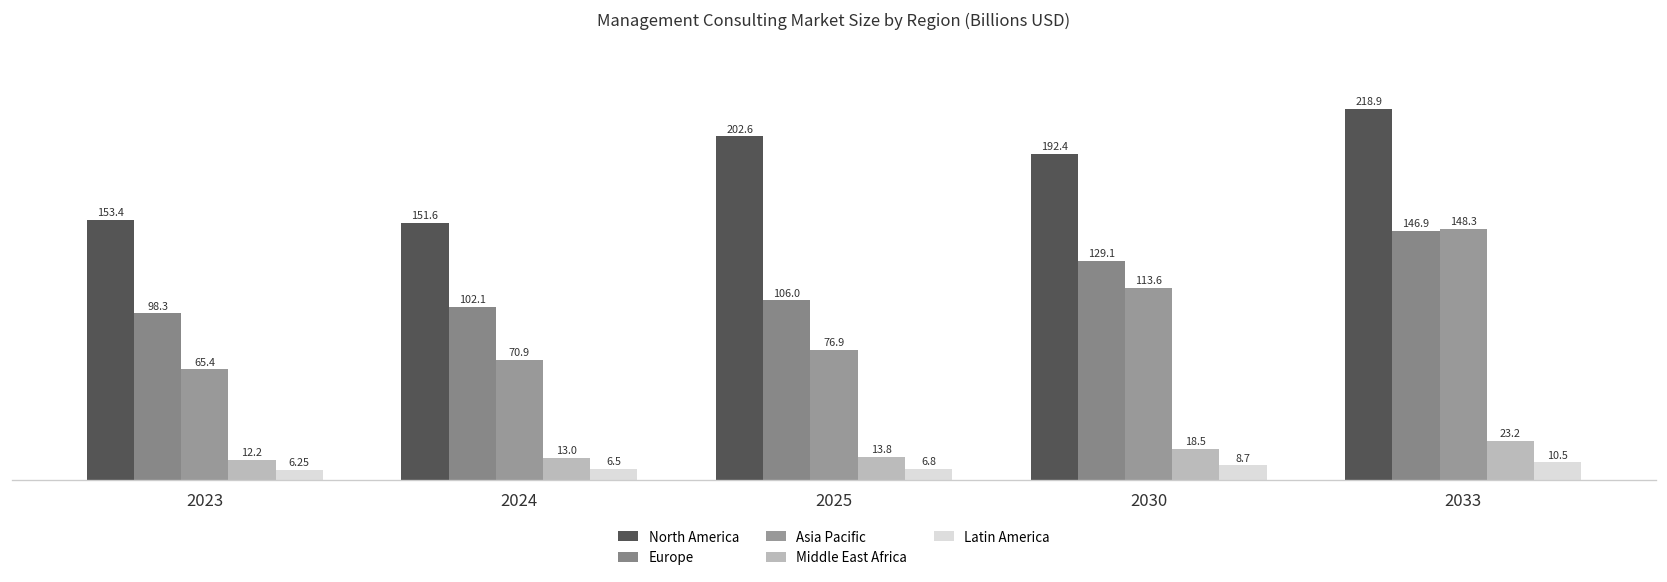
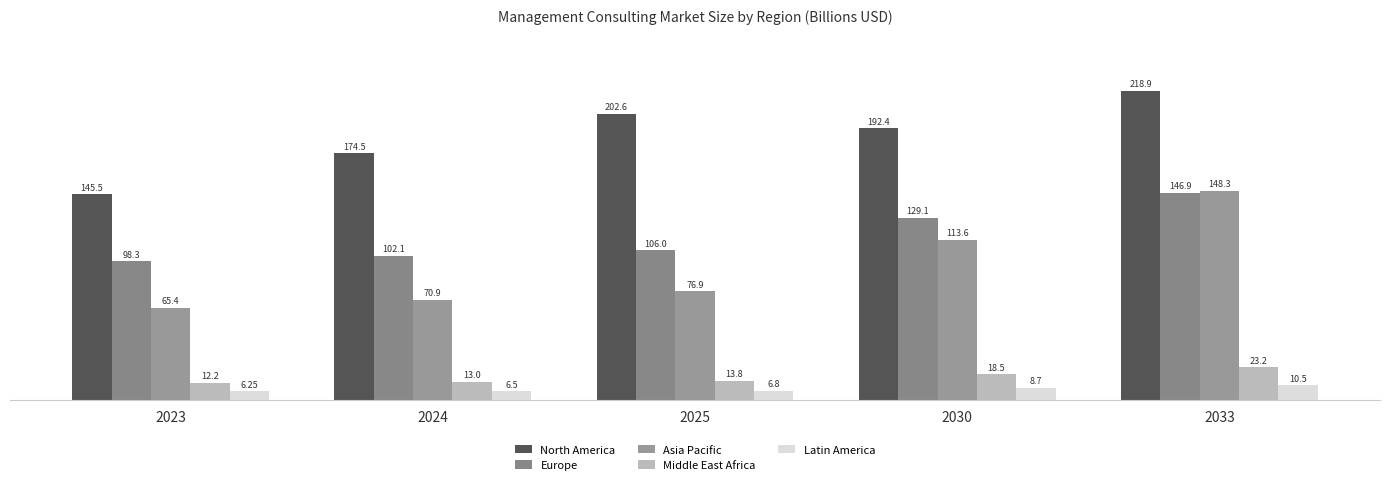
North America, 2023: 153.4 -> 145.5
North America, 2024: 151.6 -> 174.5
